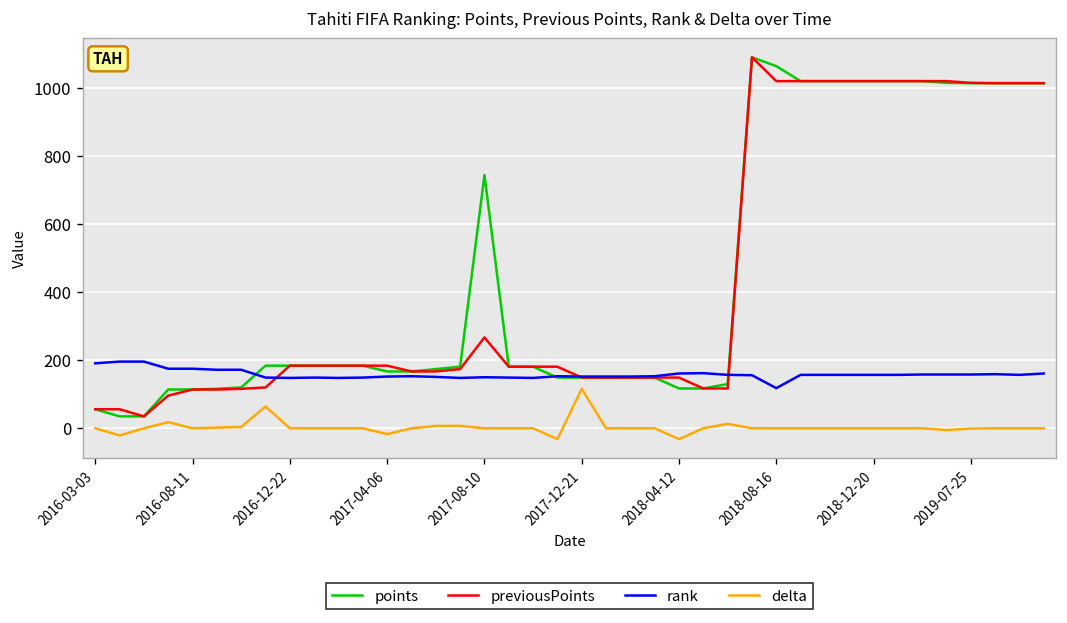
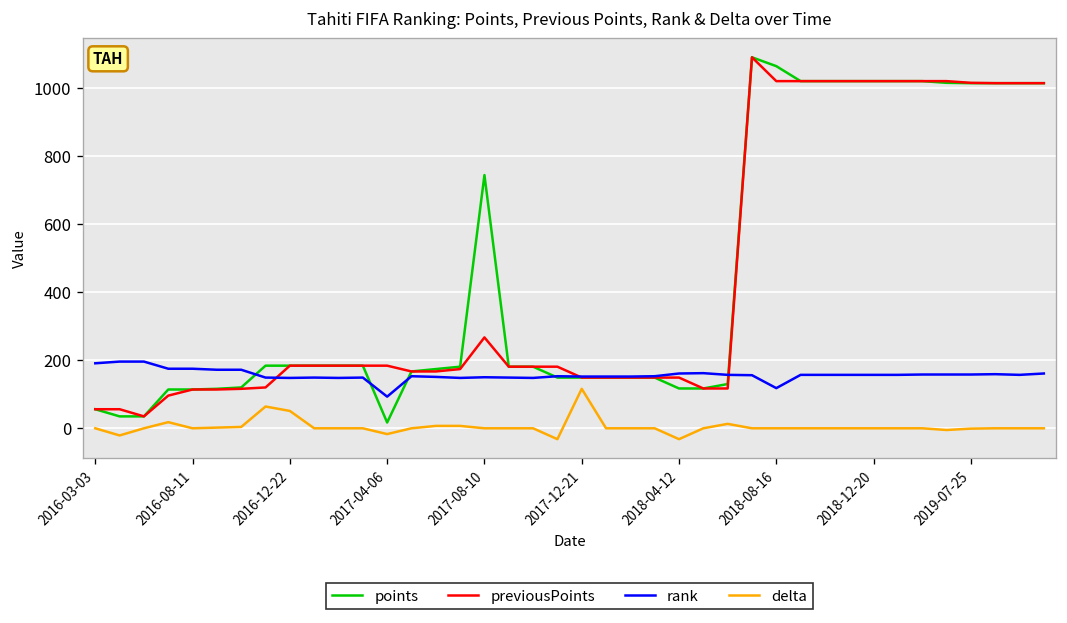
delta, 2016-12-22: 0 -> 50
points, 2017-04-06: 170 -> 20
rank, 2017-04-06: 150 -> 90
